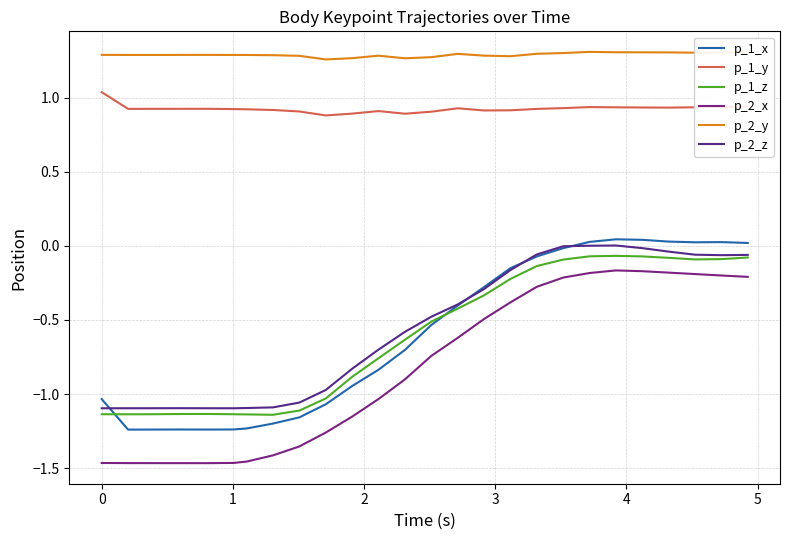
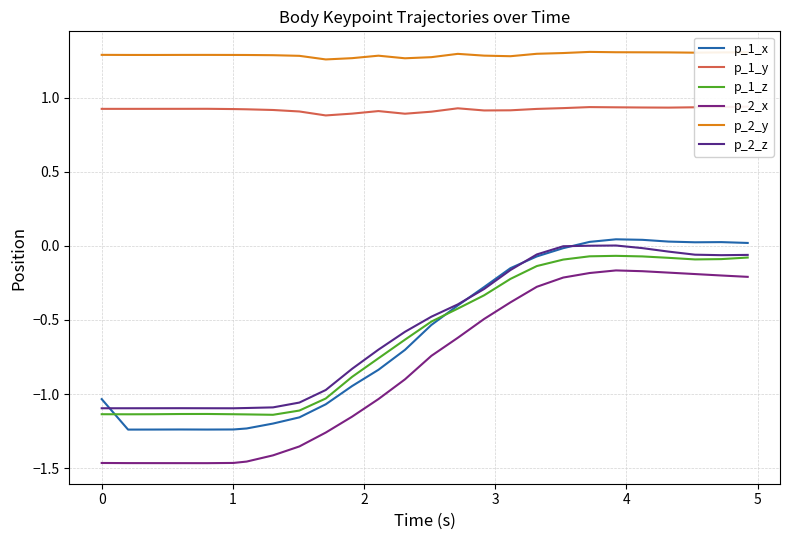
p_1_y, 0: 1.04 -> 0.92
